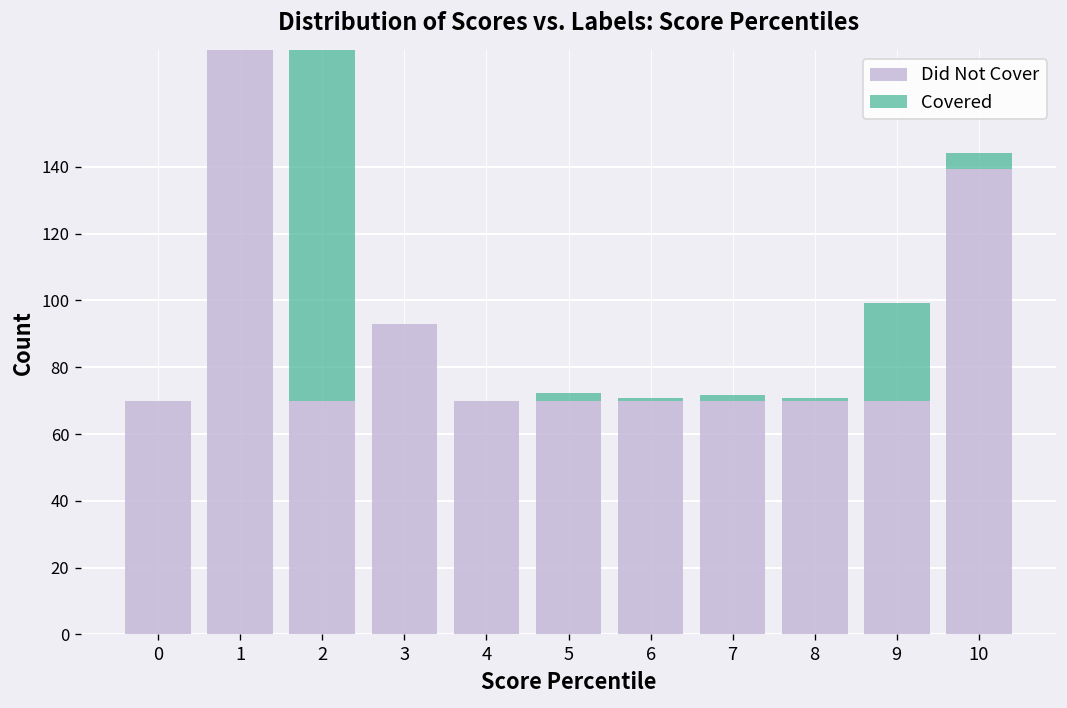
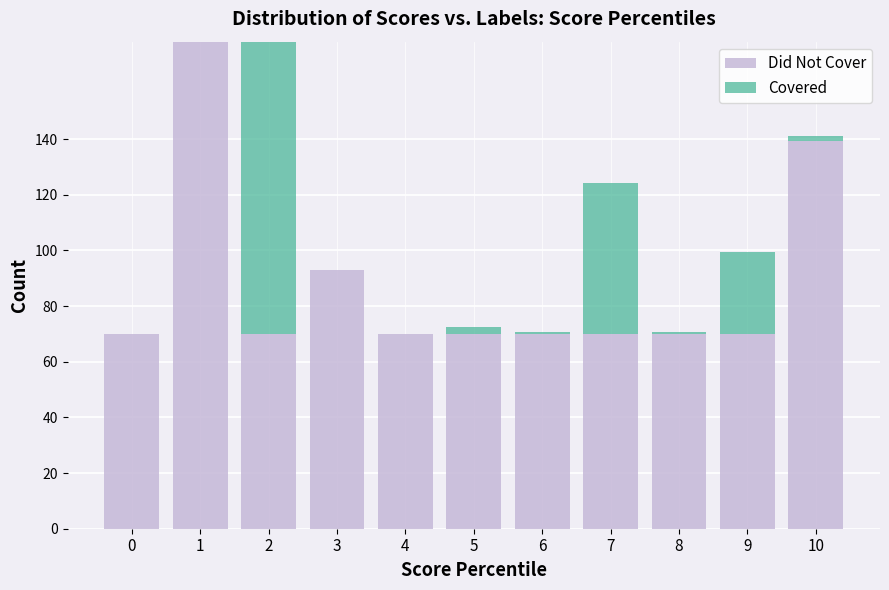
Covered, 7: 2 -> 54
Covered, 10: 5 -> 2
